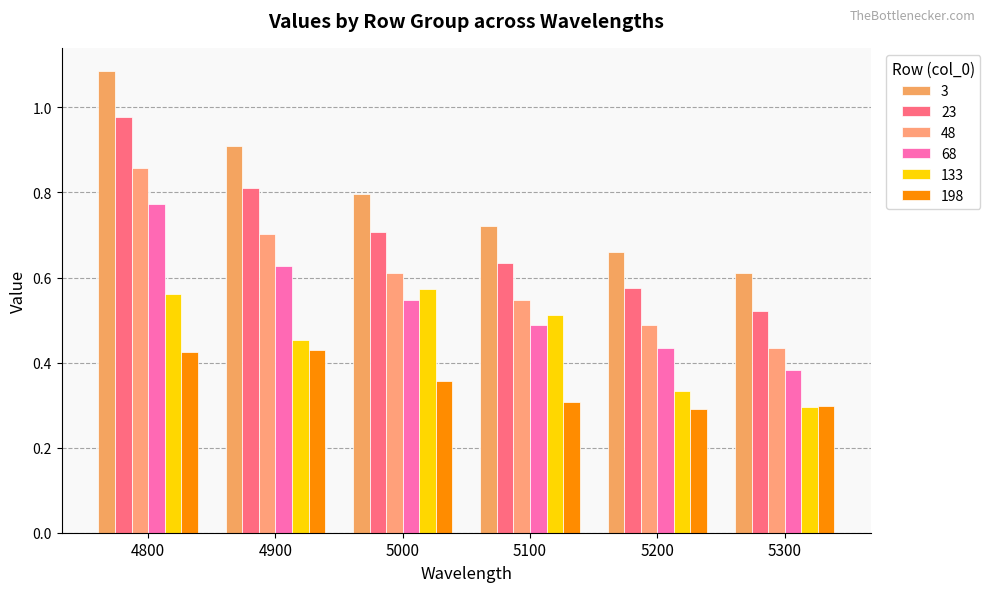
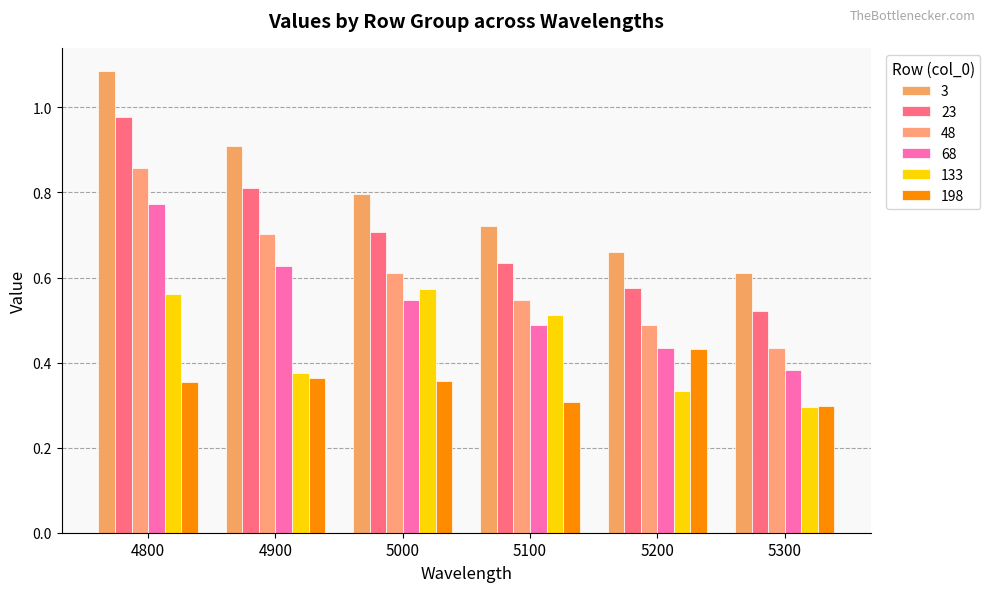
198, 4800: 0.42 -> 0.35
133, 4900: 0.45 -> 0.38
198, 4900: 0.43 -> 0.36
198, 5200: 0.29 -> 0.43
